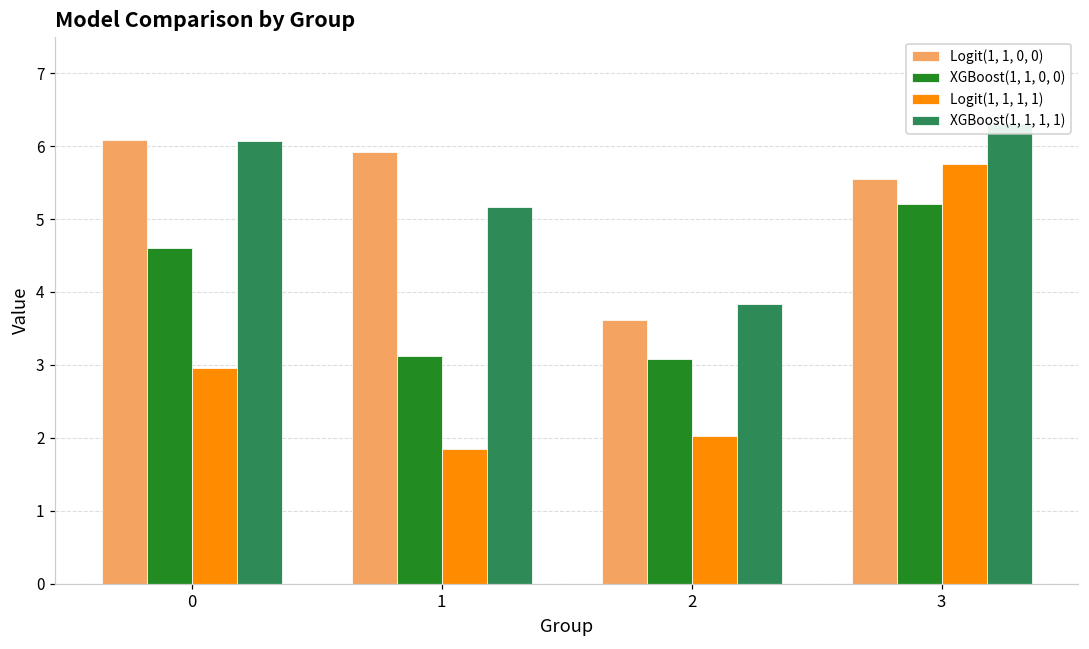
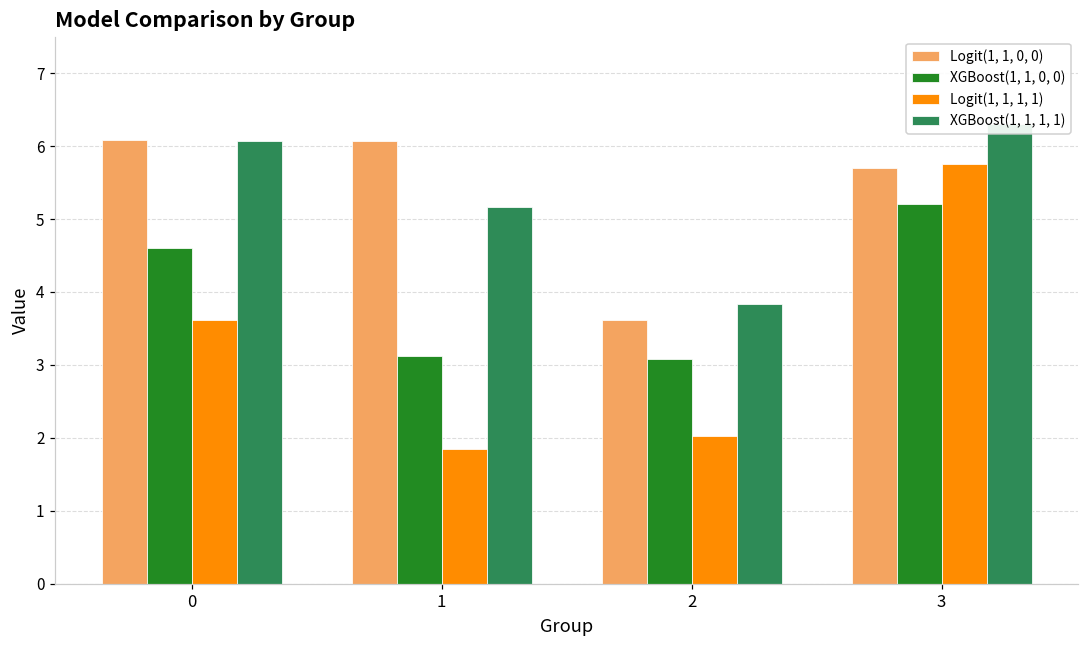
Logit(1, 1, 1, 1), 0: 3.0 -> 3.6
Logit(1, 1, 0, 0), 1: 5.9 -> 6.1
Logit(1, 1, 0, 0), 3: 5.6 -> 5.7
